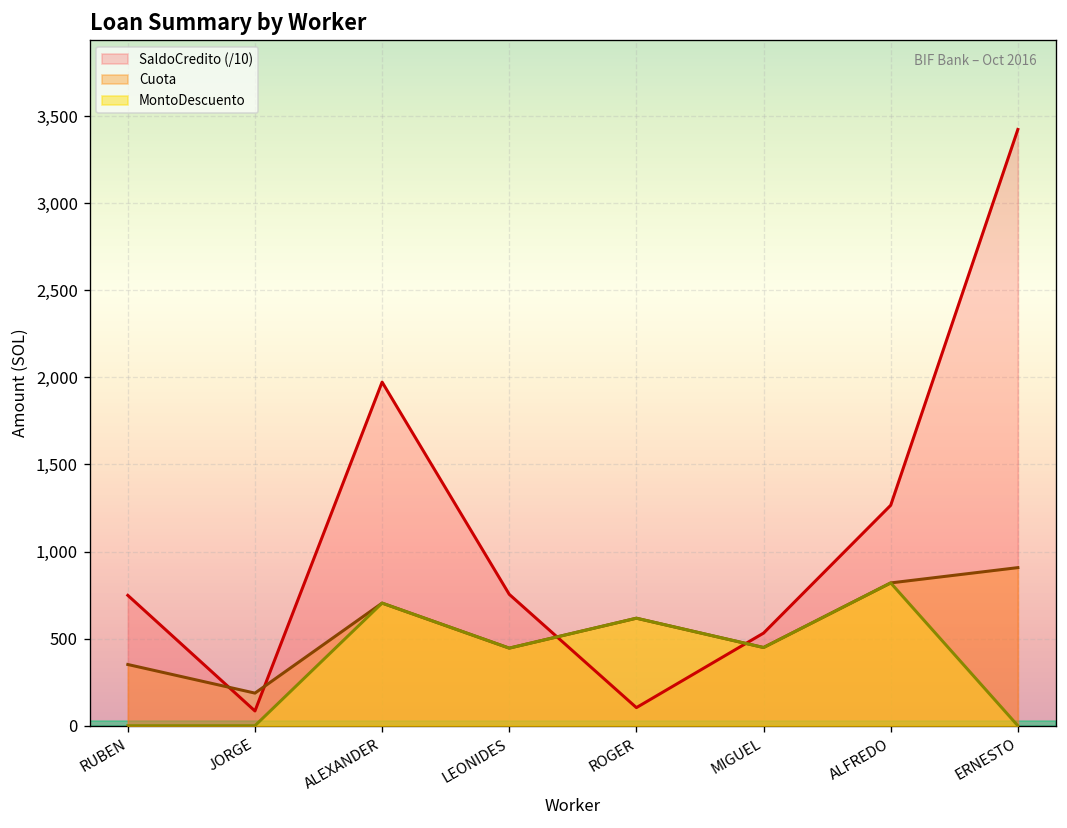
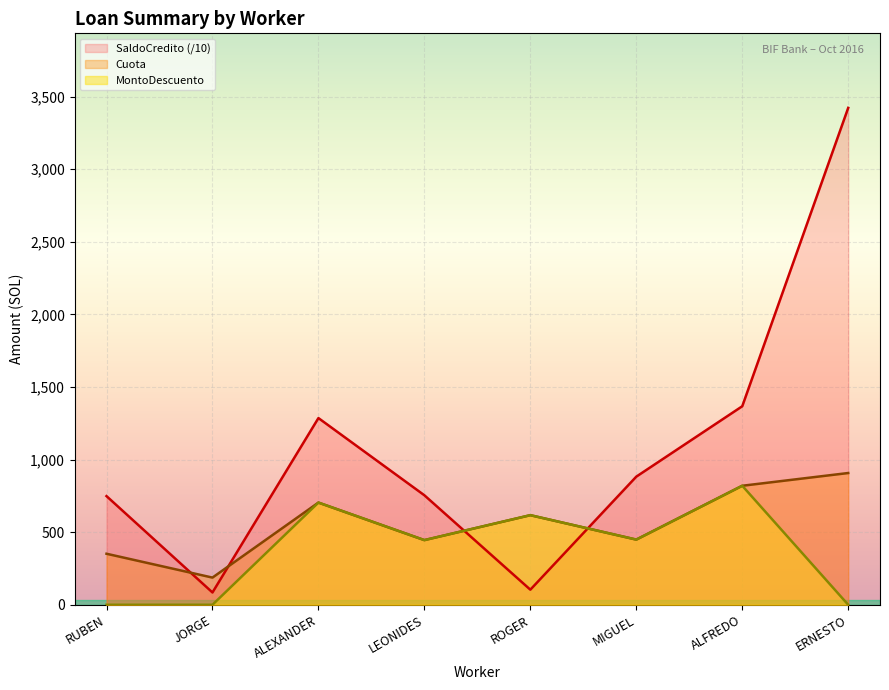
SaldoCredito (/10), ALEXANDER: 1,970 -> 1,290
SaldoCredito (/10), MIGUEL: 530 -> 880
SaldoCredito (/10), ALFREDO: 1,270 -> 1,370
